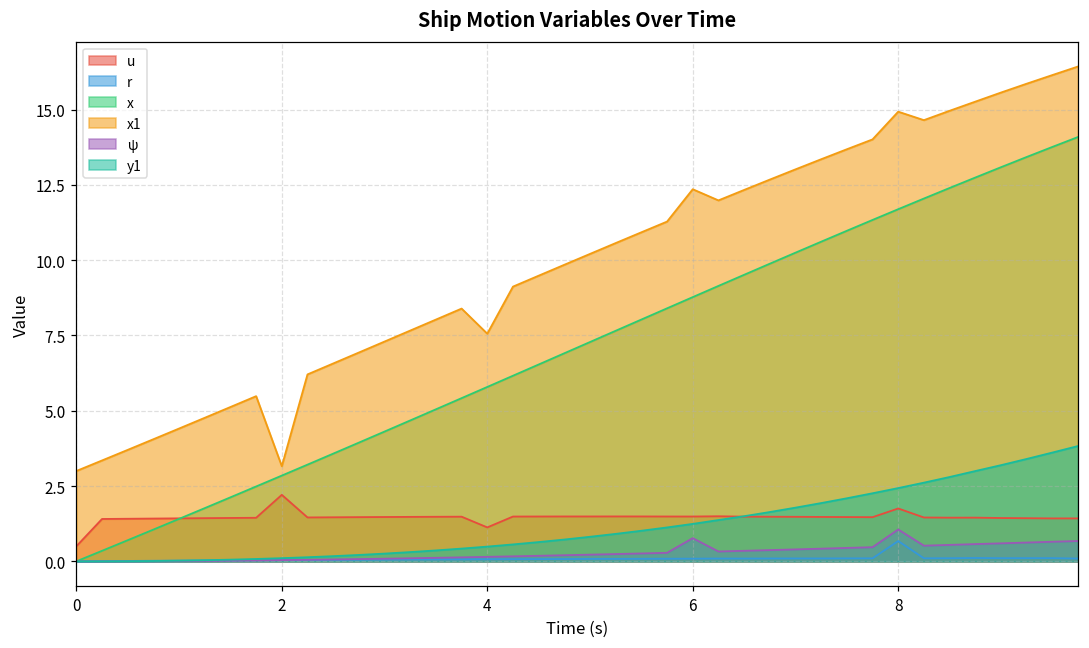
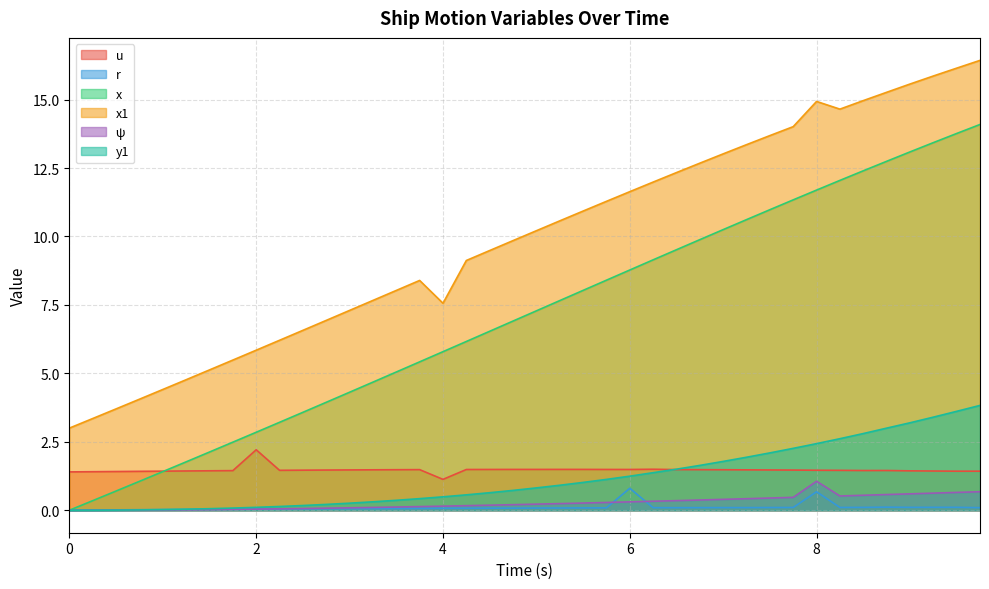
u, 0: 0.5 -> 1.4
x1, 2: 3.2 -> 5.8
r, 6: 0.1 -> 0.8
x1, 6: 12.4 -> 11.6
ψ, 6: 0.8 -> 0.3
u, 8: 1.8 -> 1.5
